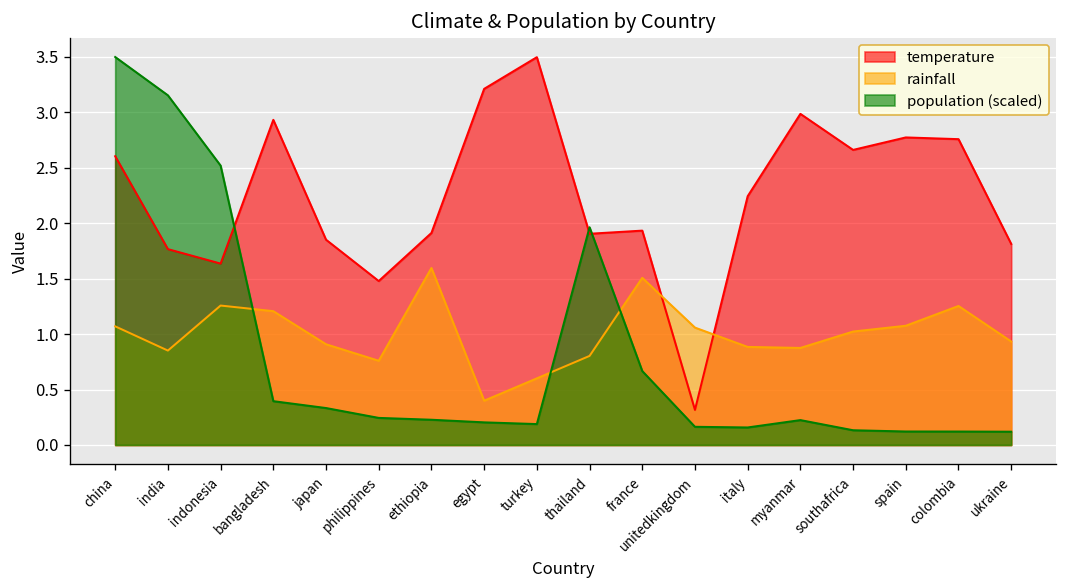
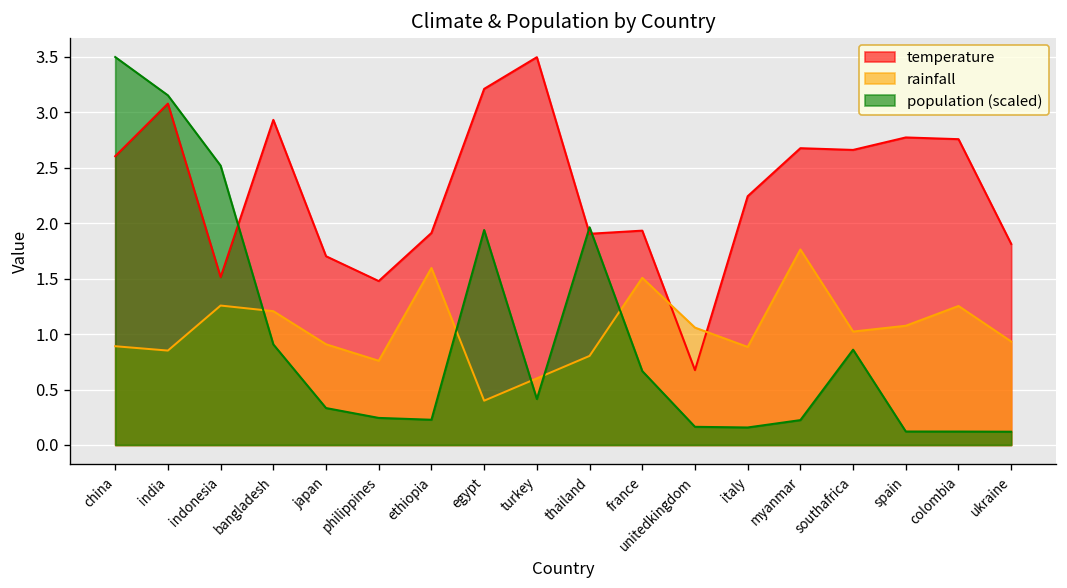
rainfall, china: 1.1 -> 0.9
temperature, india: 1.8 -> 3.1
temperature, indonesia: 1.6 -> 1.5
population (scaled), bangladesh: 0.4 -> 0.9
temperature, japan: 1.9 -> 1.7
population (scaled), egypt: 0.2 -> 1.9
population (scaled), turkey: 0.2 -> 0.4
temperature, unitedkingdom: 0.3 -> 0.7
temperature, myanmar: 3.0 -> 2.7
rainfall, myanmar: 0.9 -> 1.8
population (scaled), southafrica: 0.1 -> 0.9
